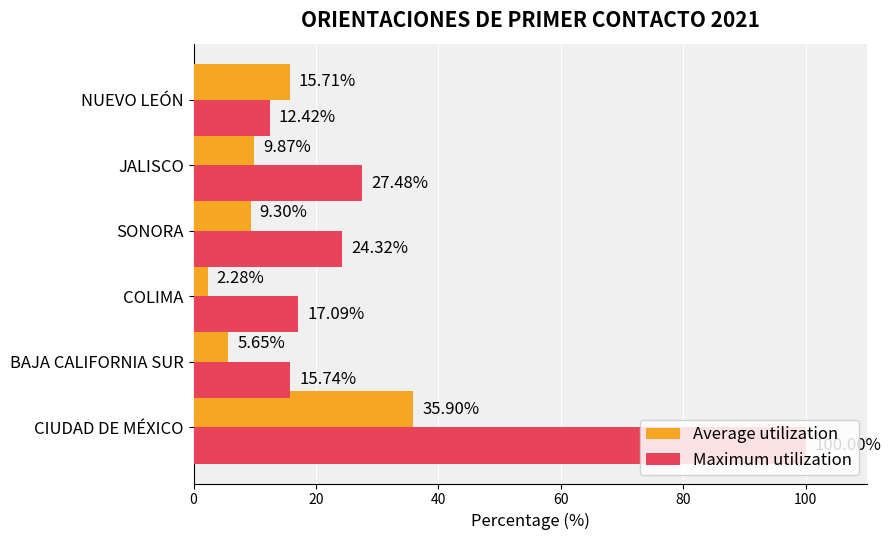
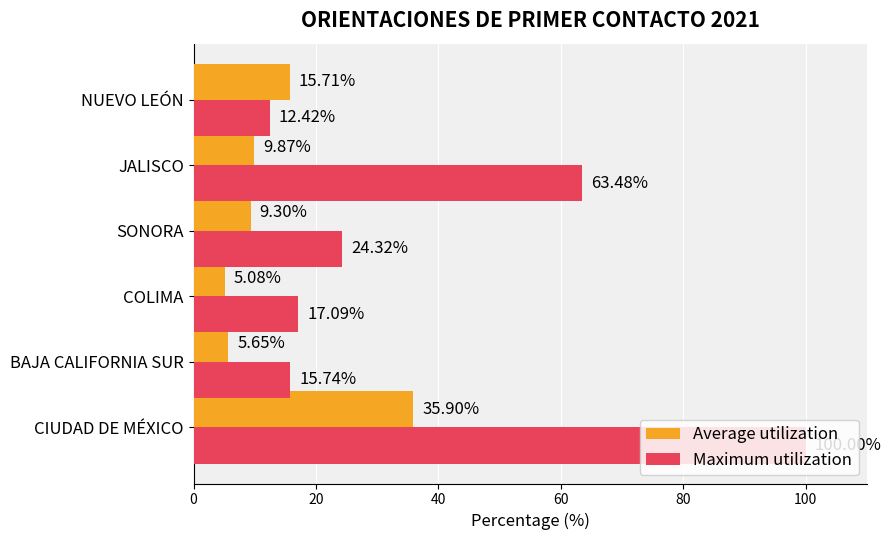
Maximum utilization, JALISCO: 27.48% -> 63.48%
Average utilization, COLIMA: 2.28% -> 5.08%
